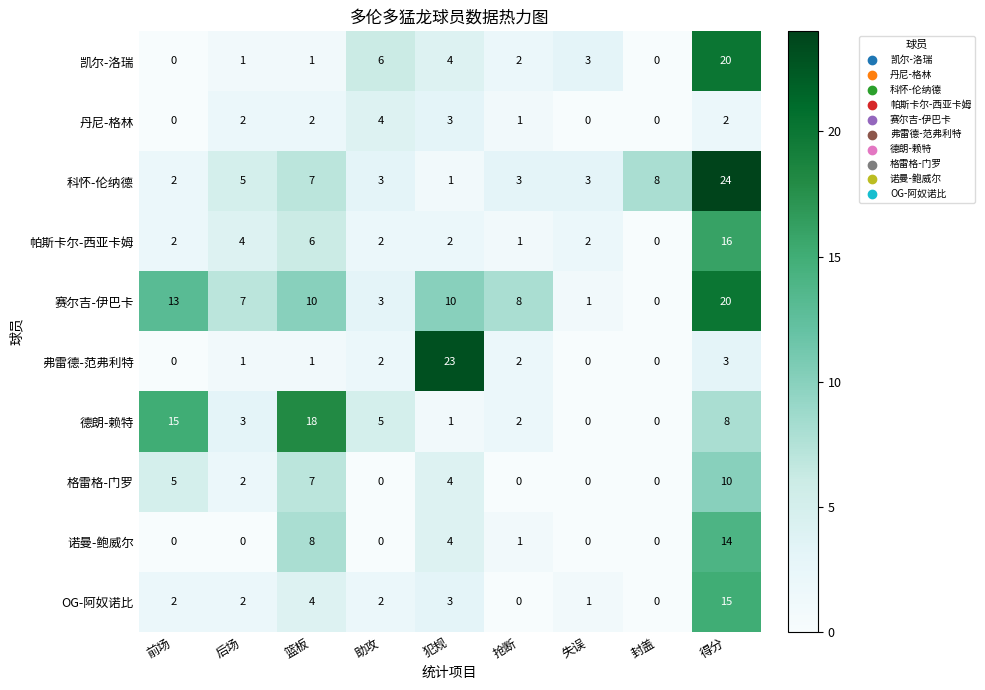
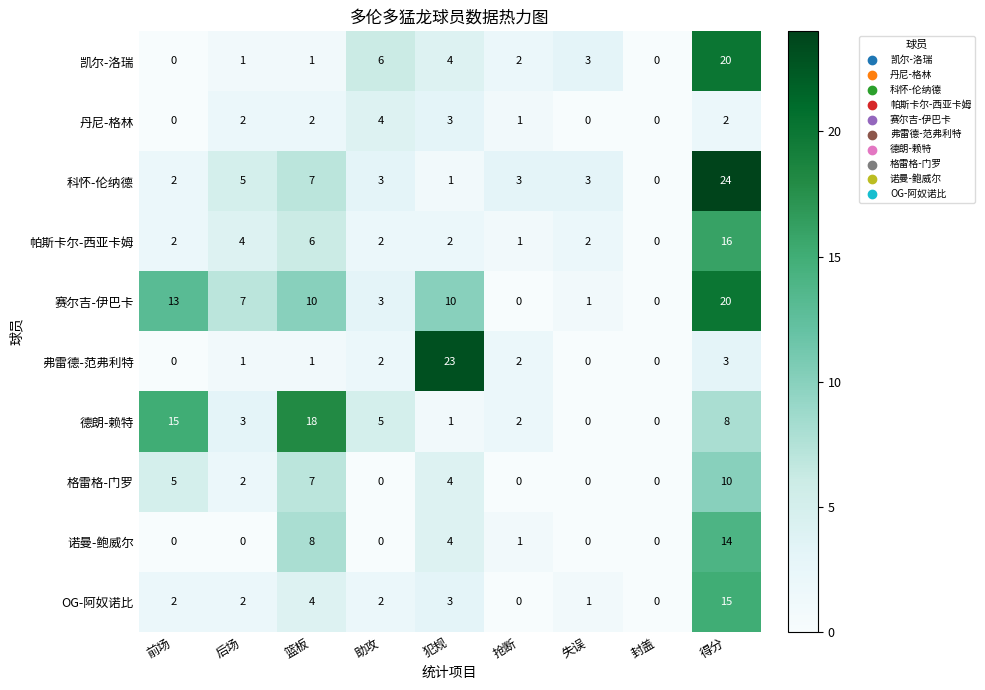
科怀-伦纳德, 封盖: 8 -> 0
赛尔吉-伊巴卡, 抢断: 8 -> 0
